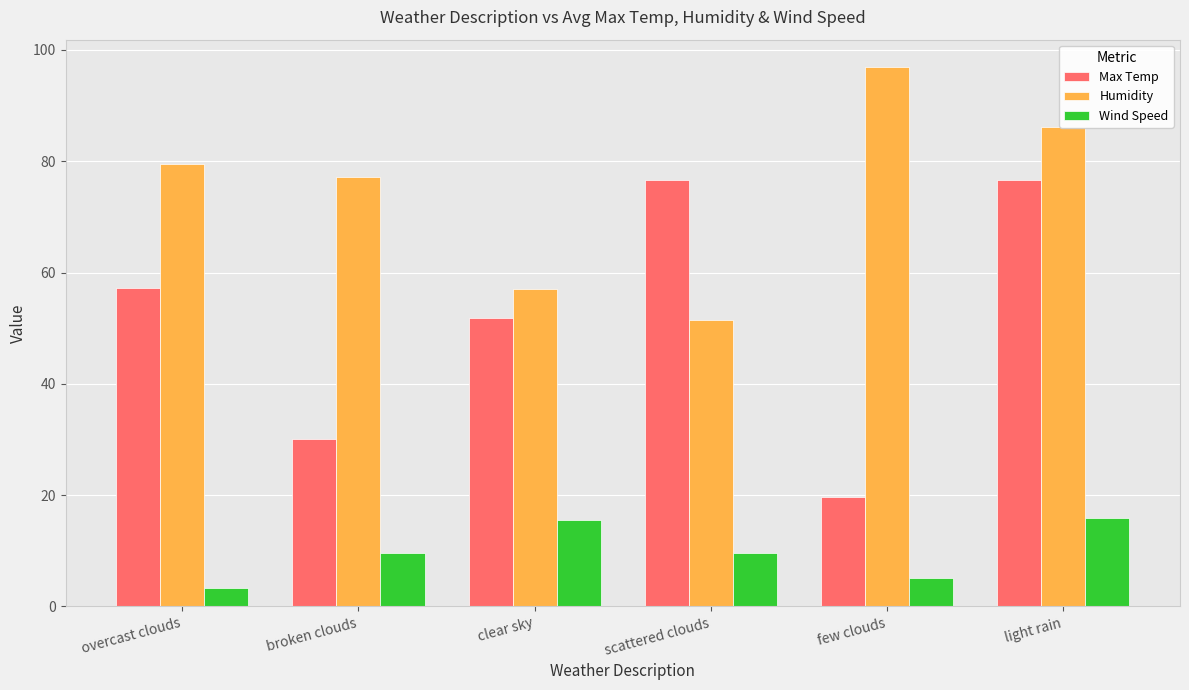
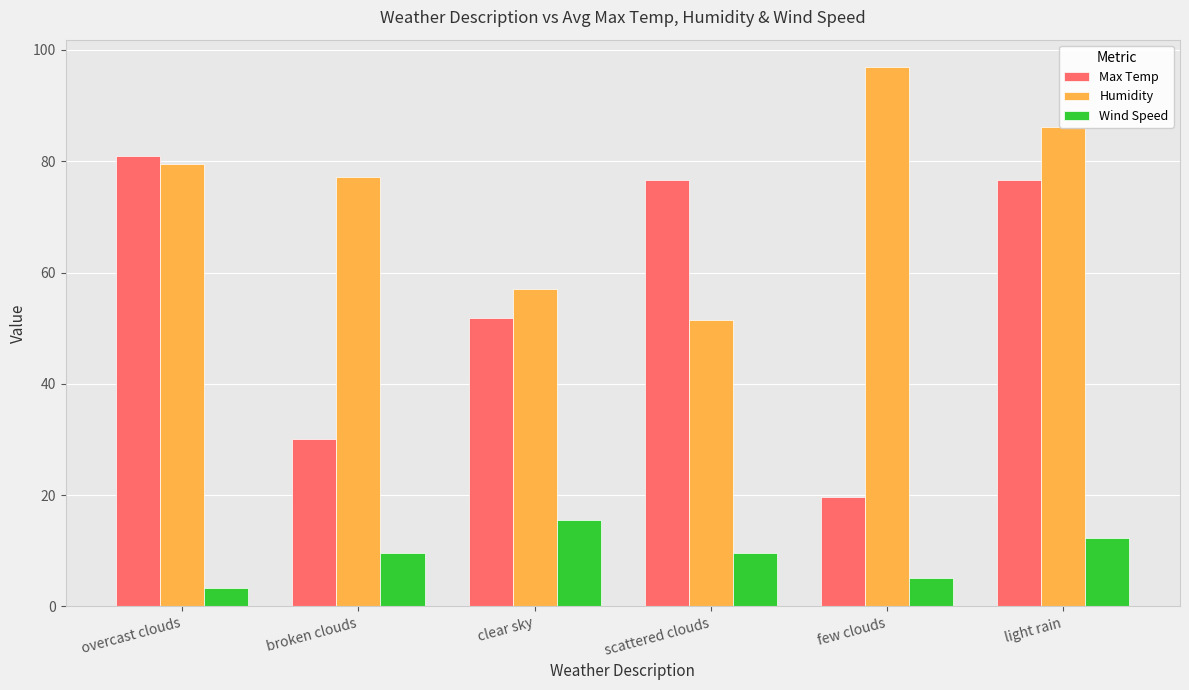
Max Temp, overcast clouds: 57 -> 81
Wind Speed, light rain: 16 -> 12
